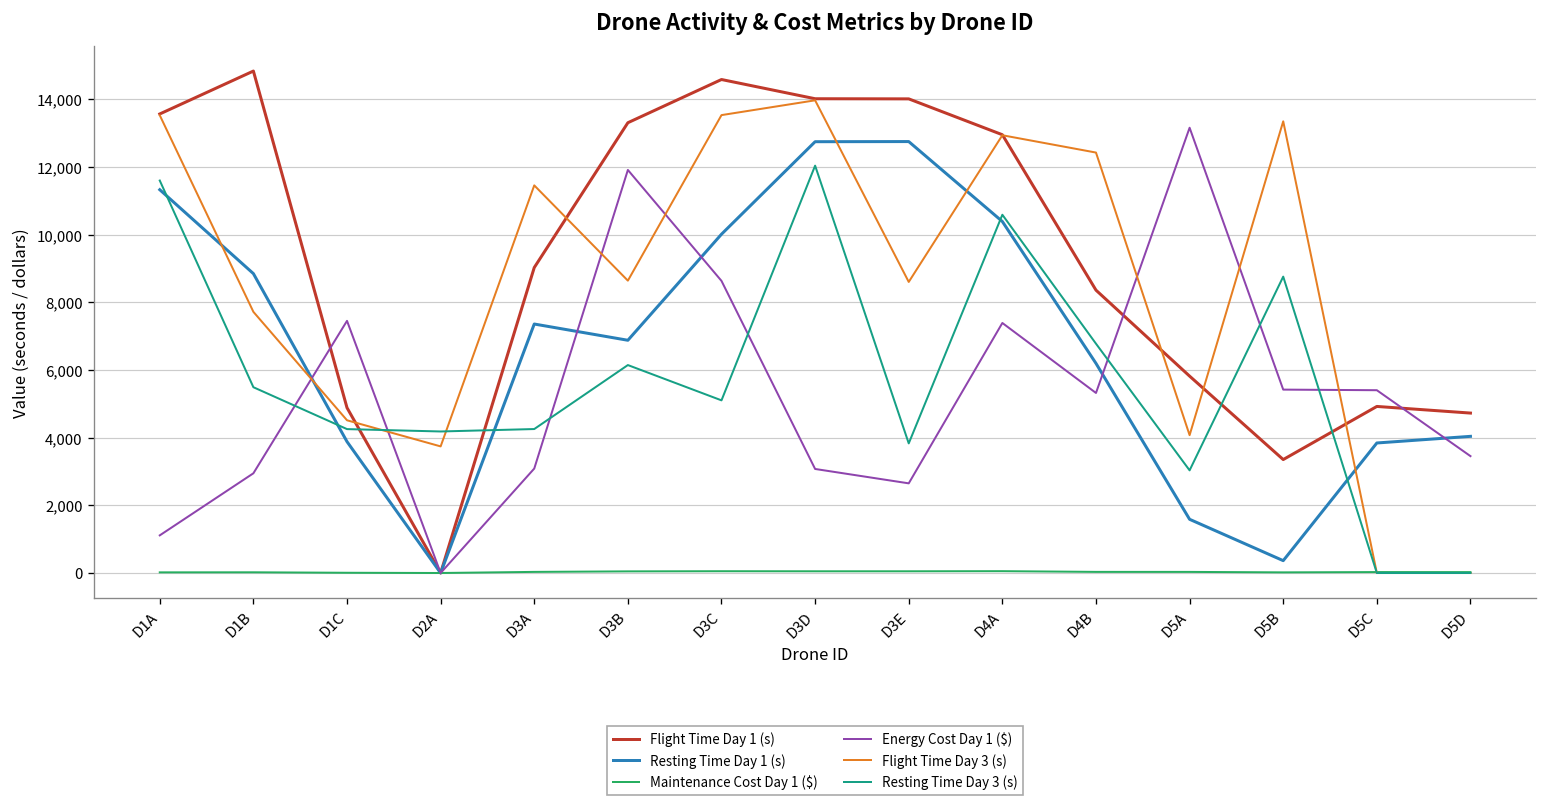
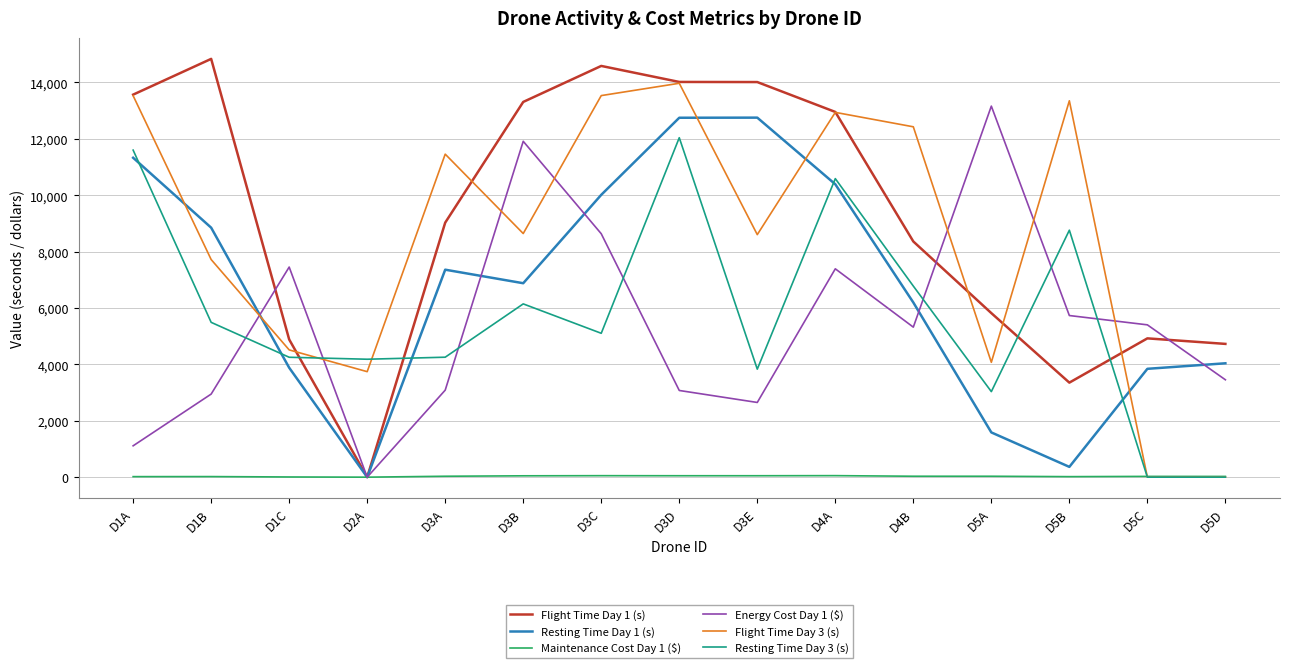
Energy Cost Day 1 ($), D5B: 5,400 -> 5,700
